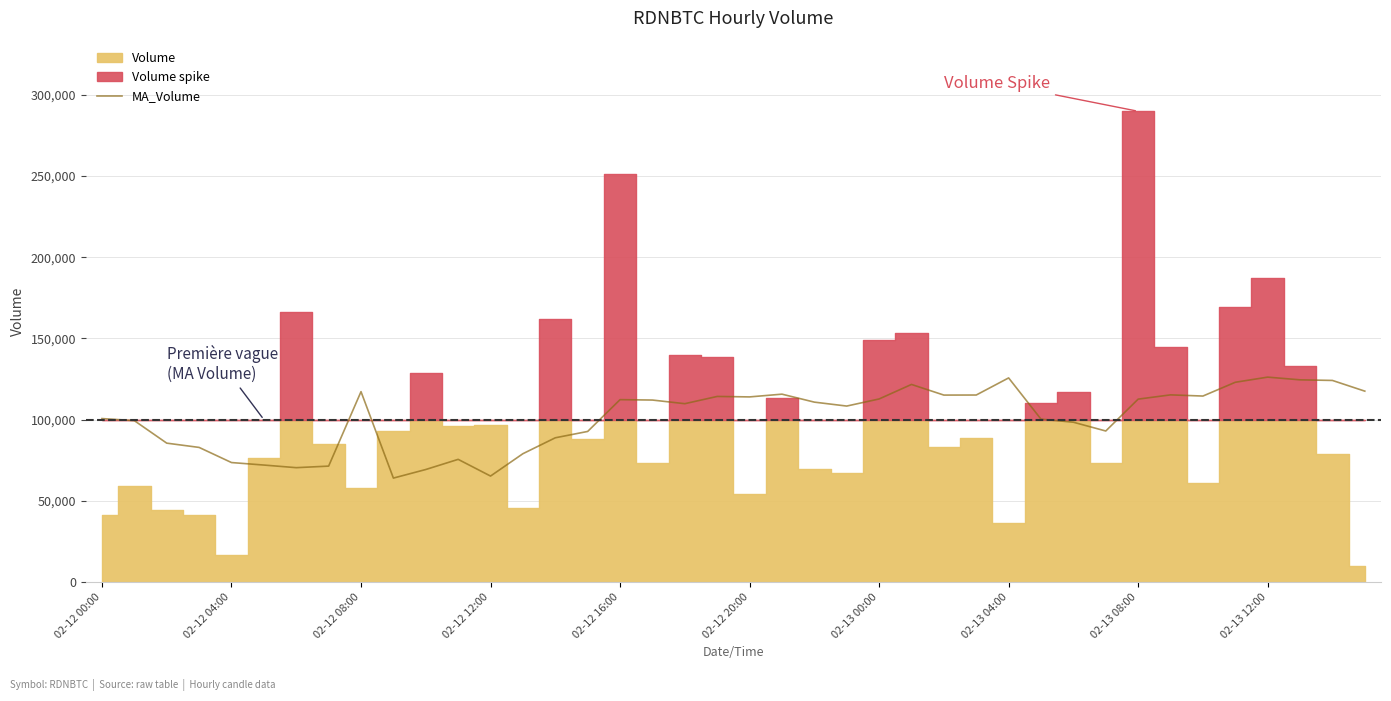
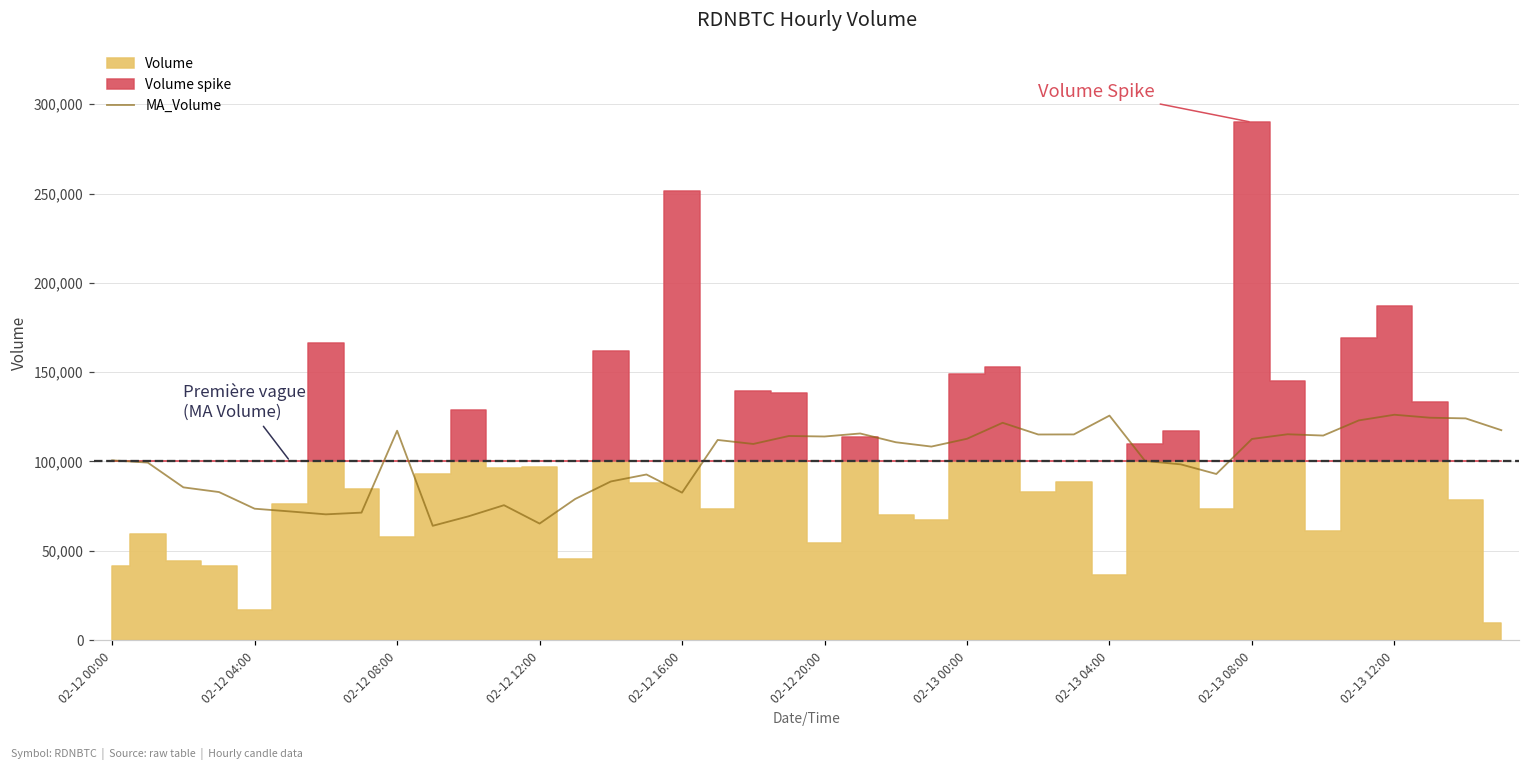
MA_Volume, 02-12 16:00: 112,000 -> 83,000
